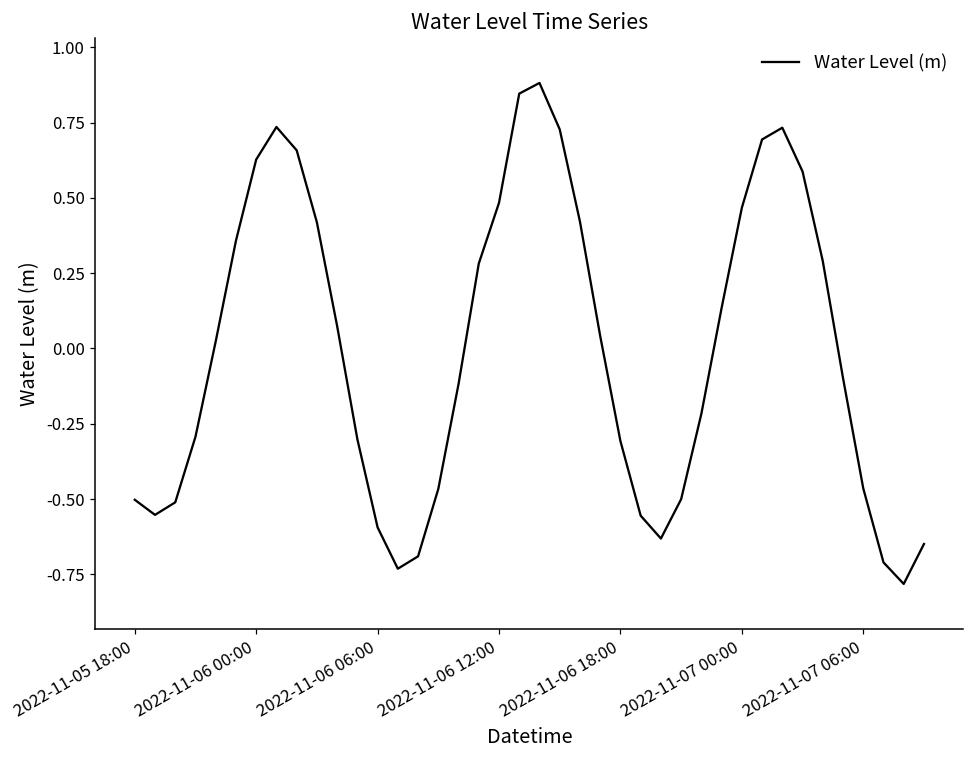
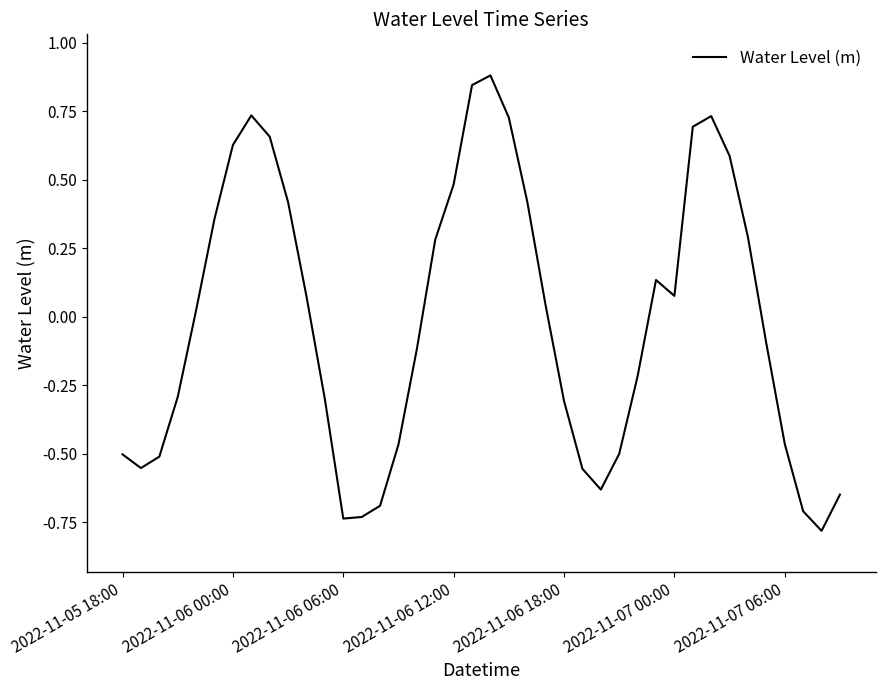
2022-11-06 06:00: -0.59 -> -0.74
2022-11-07 00:00: 0.47 -> 0.08
